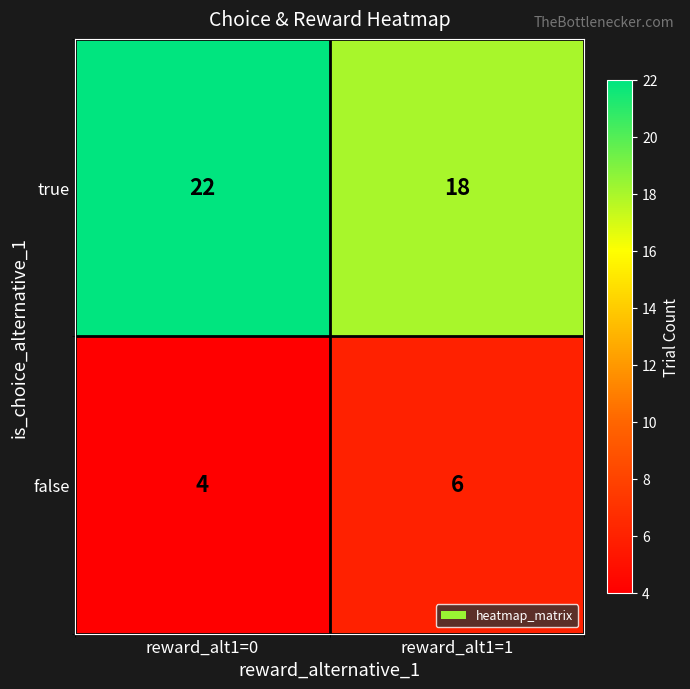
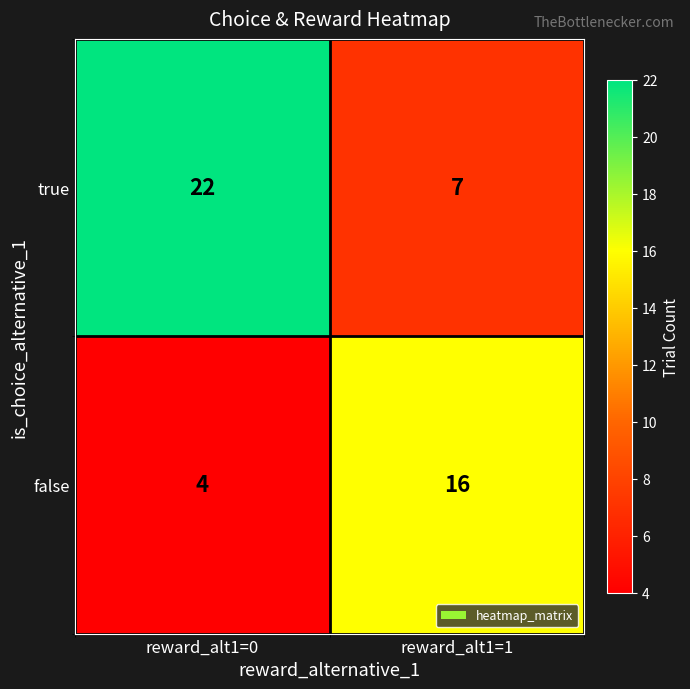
true, reward_alt1=1: 18 -> 7
false, reward_alt1=1: 6 -> 16
